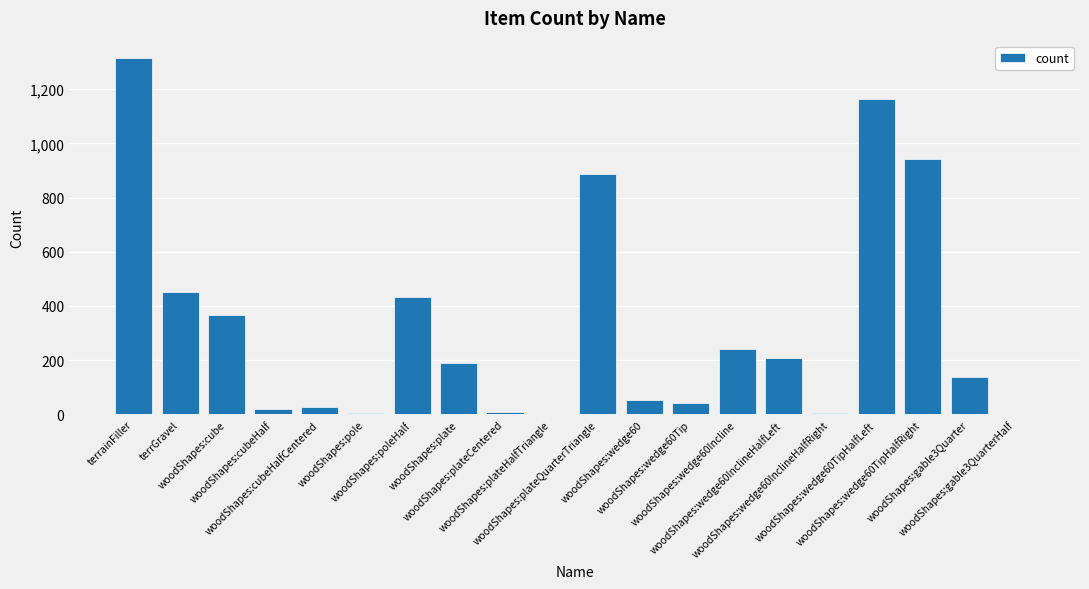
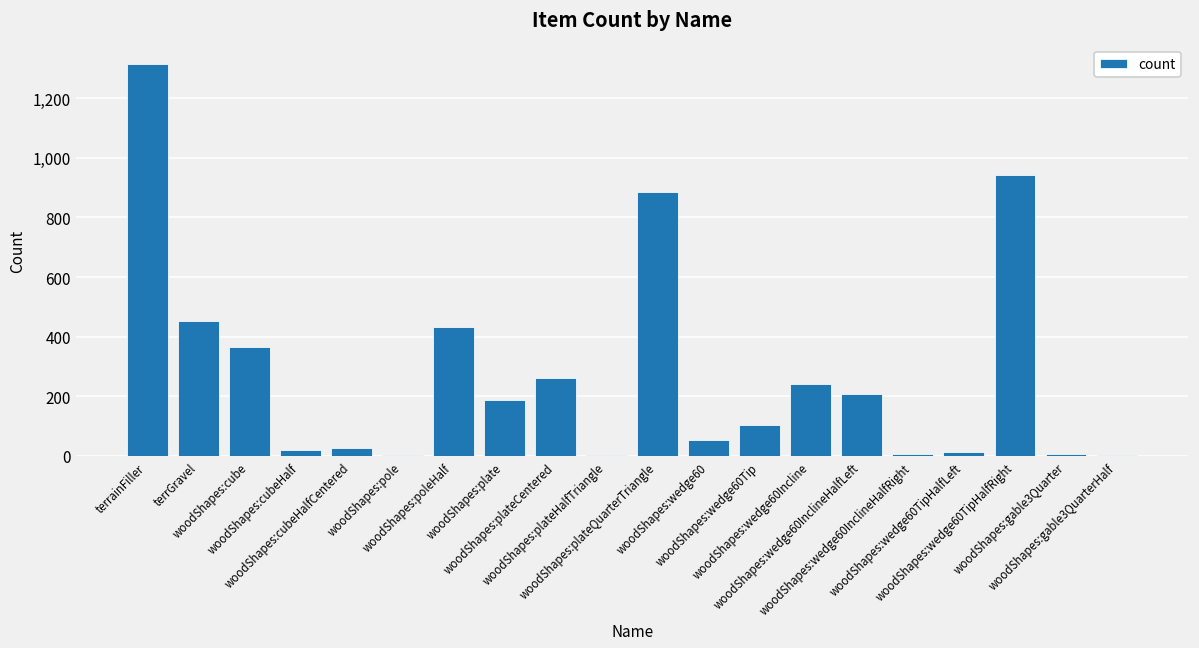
woodShapes:plateCentered: 10 -> 260
woodShapes:wedge60Tip: 40 -> 100
woodShapes:wedge60TipHalfLeft: 1,170 -> 10
woodShapes:gable3Quarter: 140 -> 10
